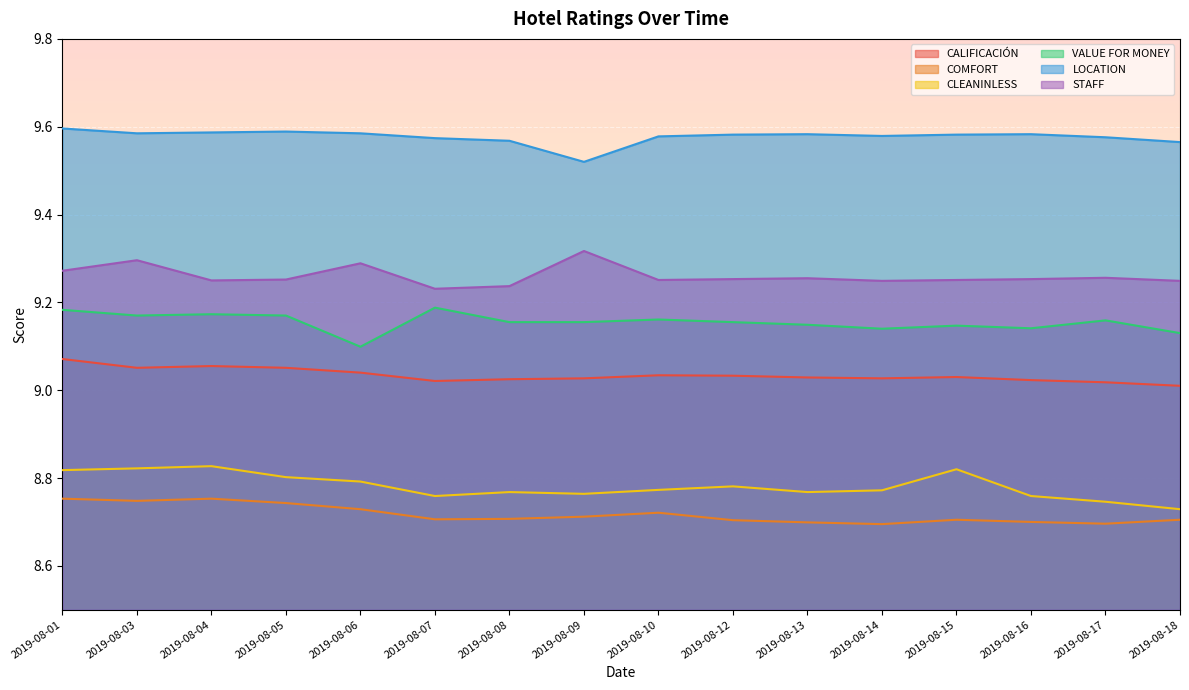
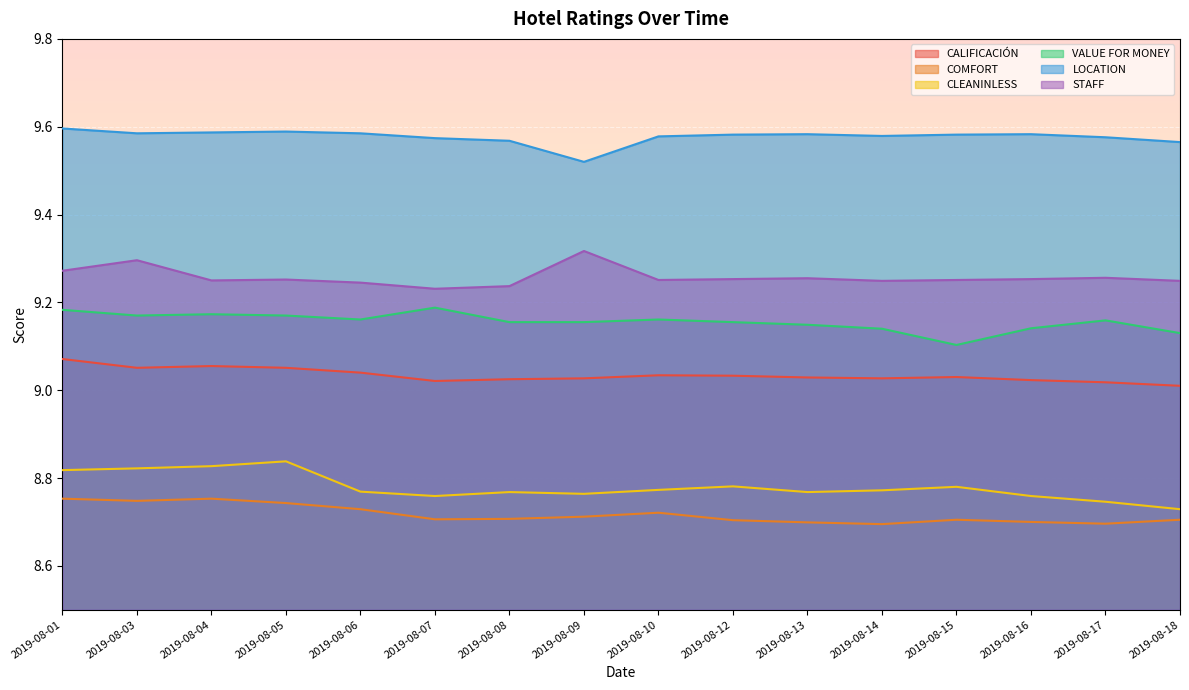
CLEANINLESS, 2019-08-05: 8.80 -> 8.84
CLEANINLESS, 2019-08-06: 8.79 -> 8.77
VALUE FOR MONEY, 2019-08-06: 9.10 -> 9.16
STAFF, 2019-08-06: 9.29 -> 9.25
CLEANINLESS, 2019-08-15: 8.82 -> 8.78
VALUE FOR MONEY, 2019-08-15: 9.15 -> 9.10
